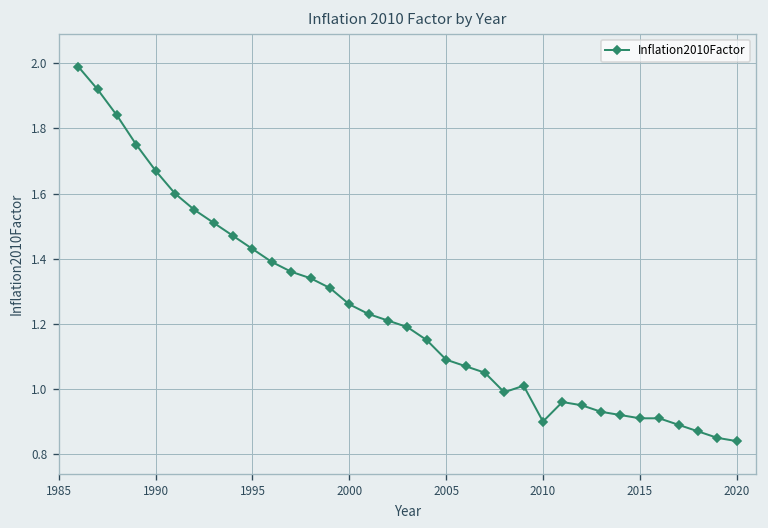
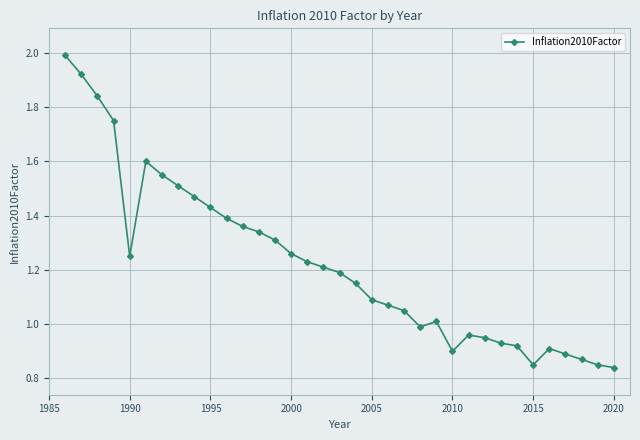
1990: 1.67 -> 1.25
2015: 0.91 -> 0.85
